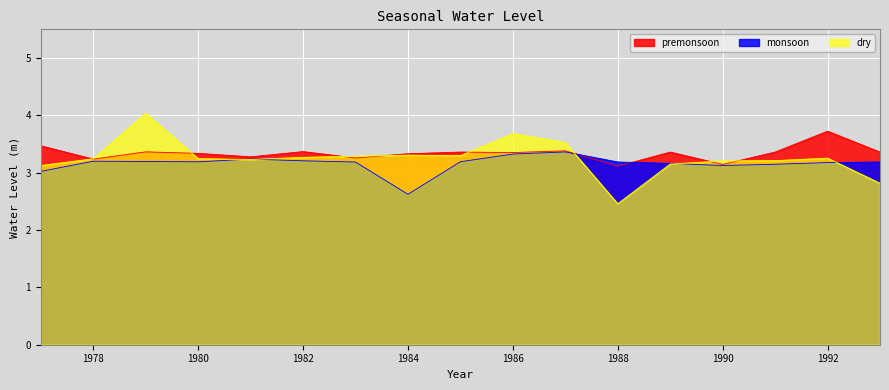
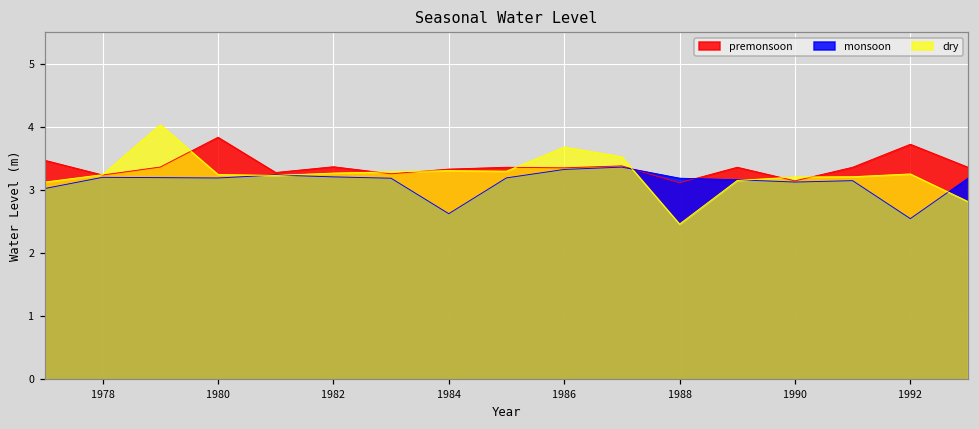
premonsoon, 1980: 3.3 -> 3.8
monsoon, 1992: 3.2 -> 2.5
